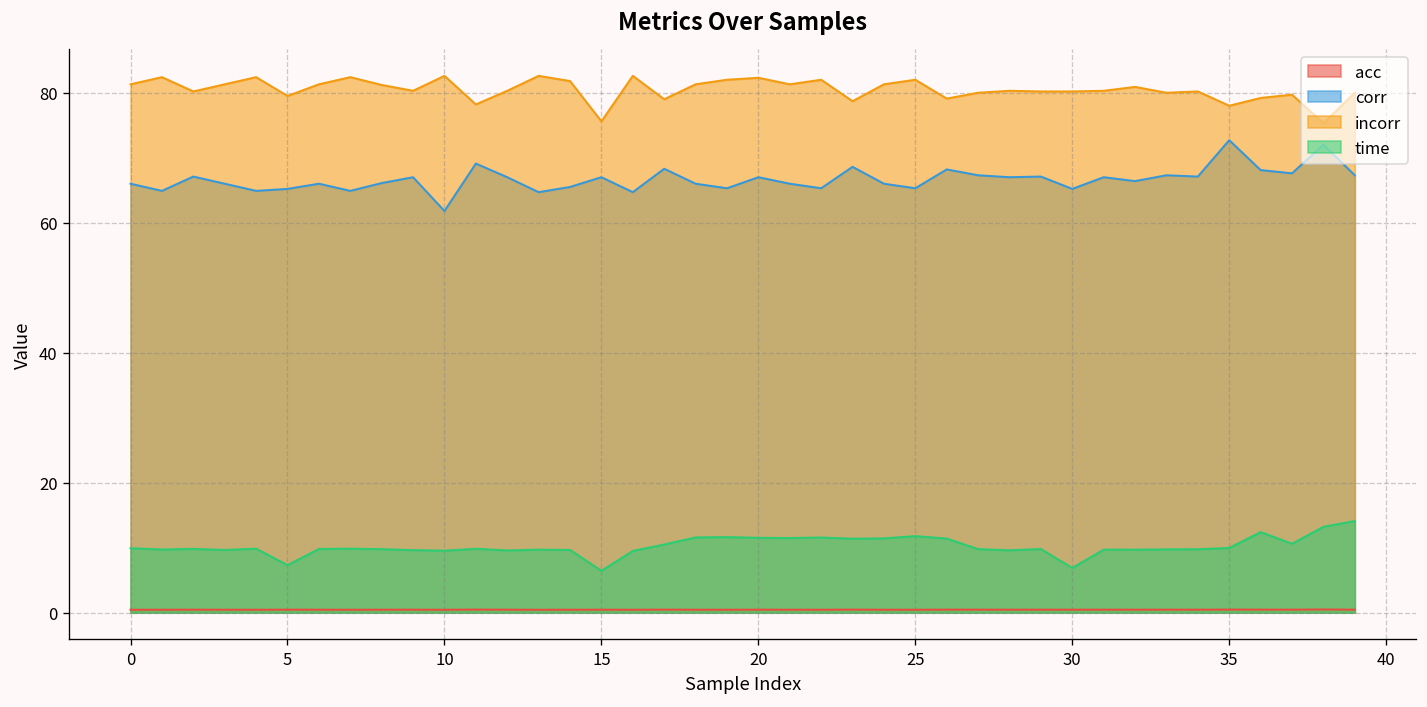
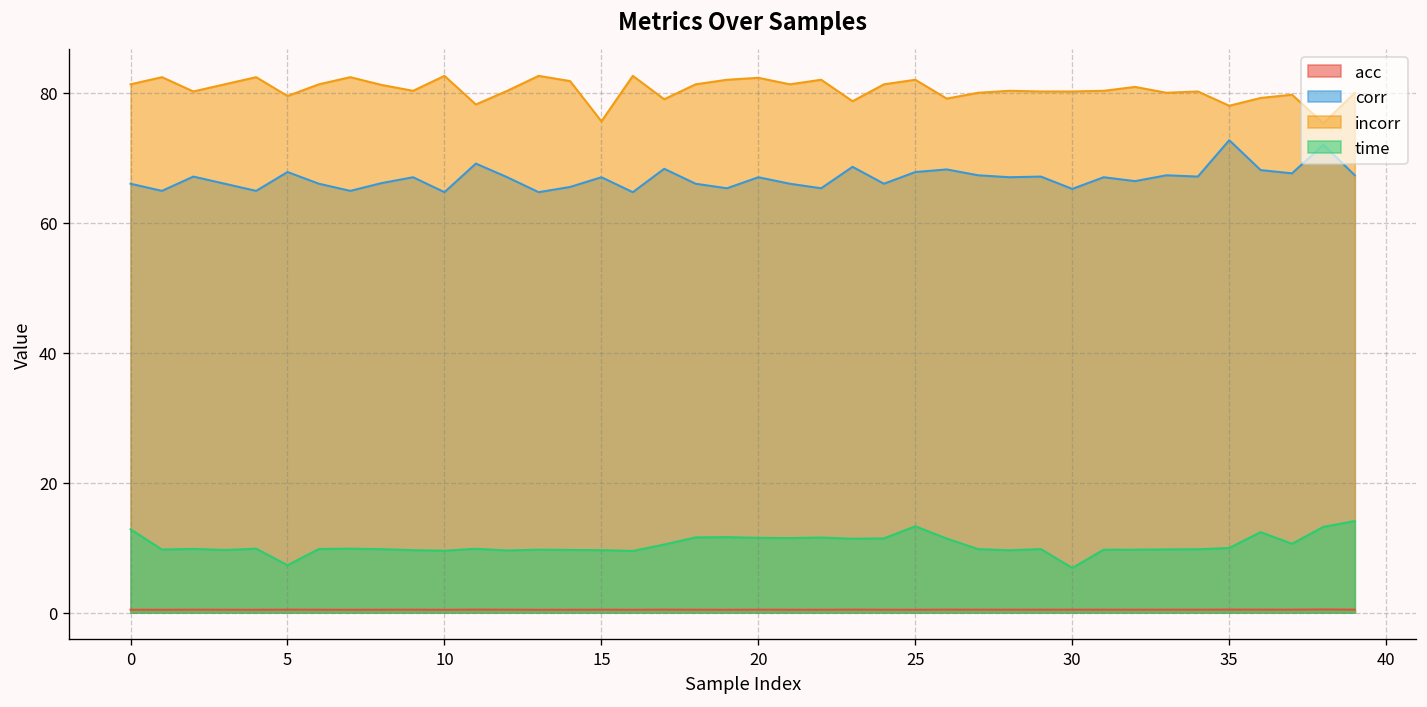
time, 0: 10 -> 13
corr, 5: 65 -> 68
corr, 10: 62 -> 65
time, 15: 6 -> 10
corr, 25: 65 -> 68
time, 25: 12 -> 13
